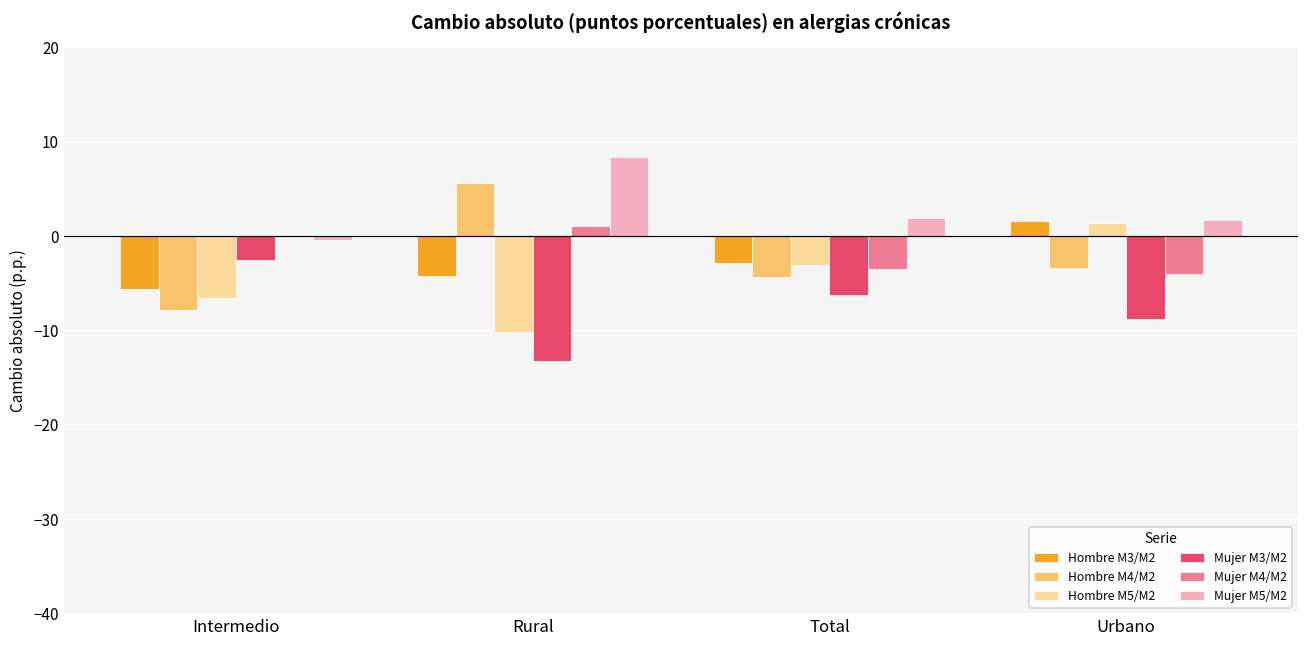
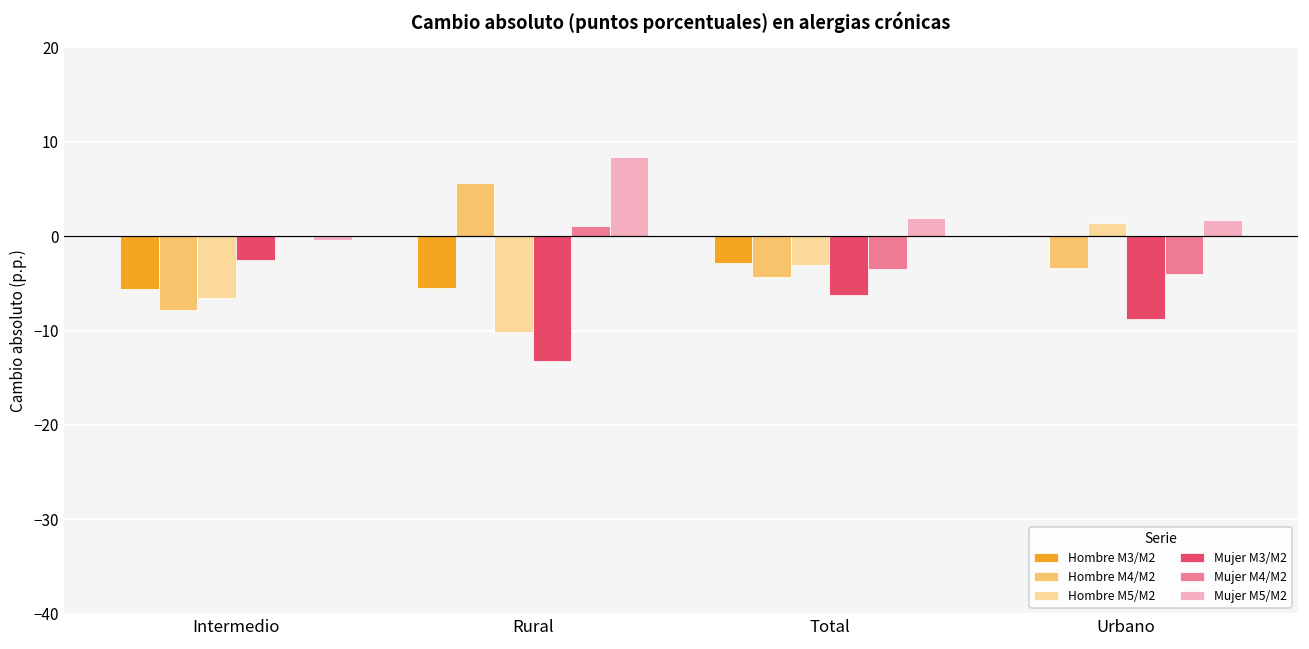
Hombre M3/M2, Rural: -4 -> -6
Hombre M3/M2, Urbano: 2 -> 0
